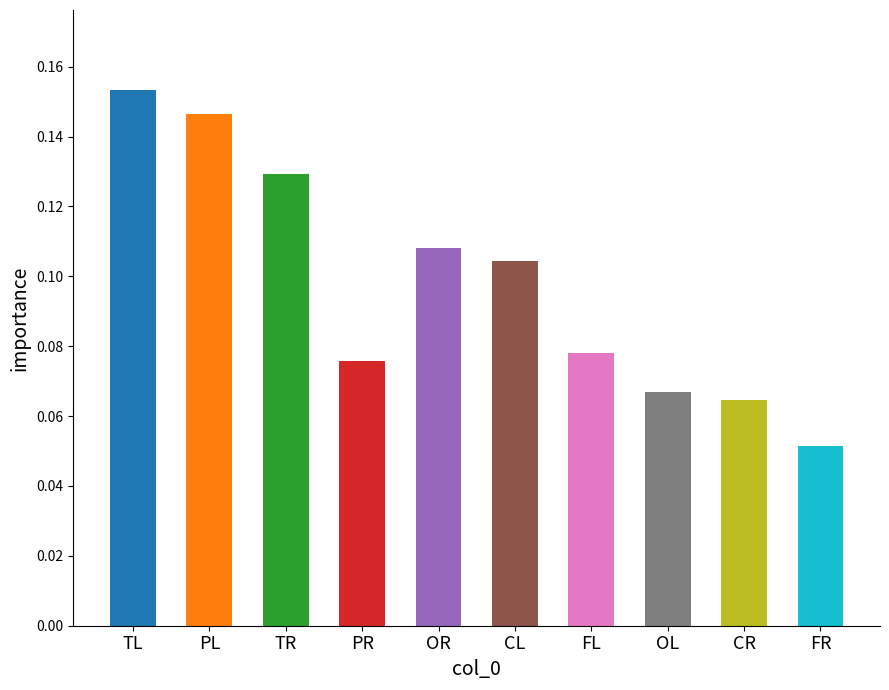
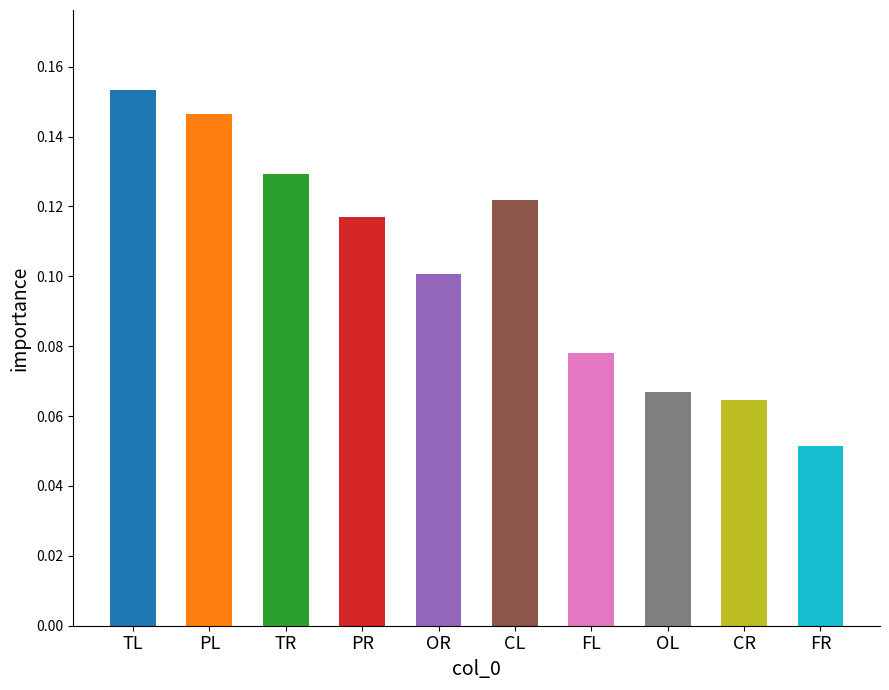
PR: 0.076 -> 0.117
OR: 0.108 -> 0.101
CL: 0.104 -> 0.122
